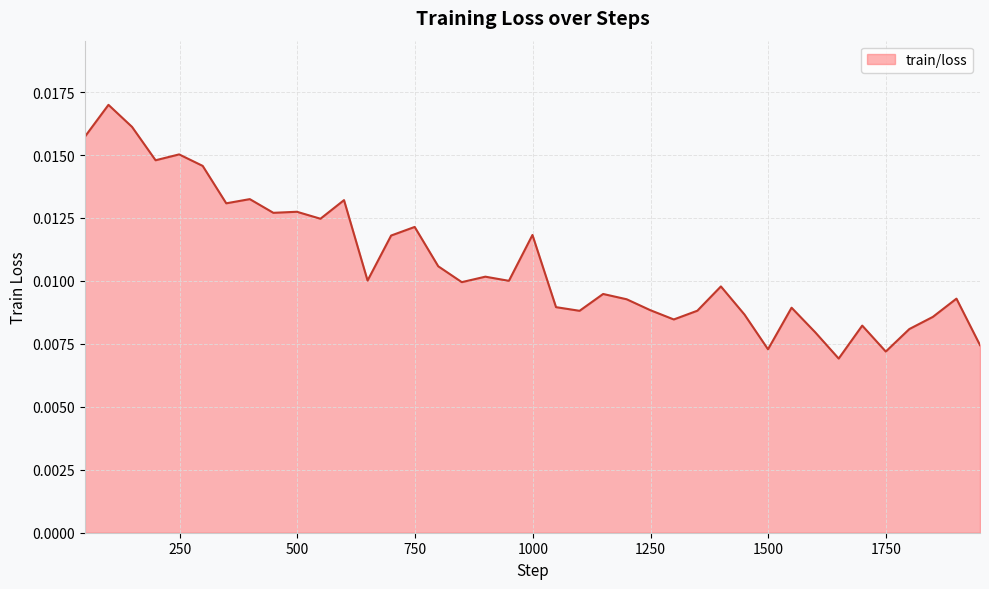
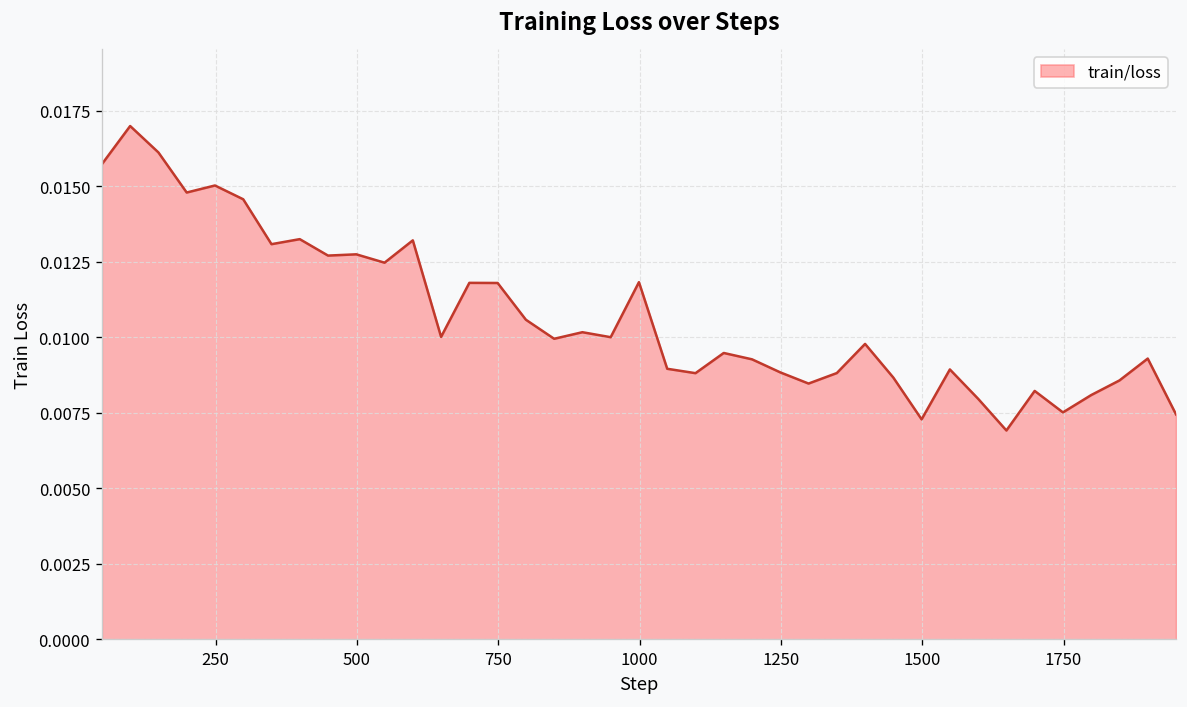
750: 0.0121 -> 0.0118
1750: 0.0072 -> 0.0075
